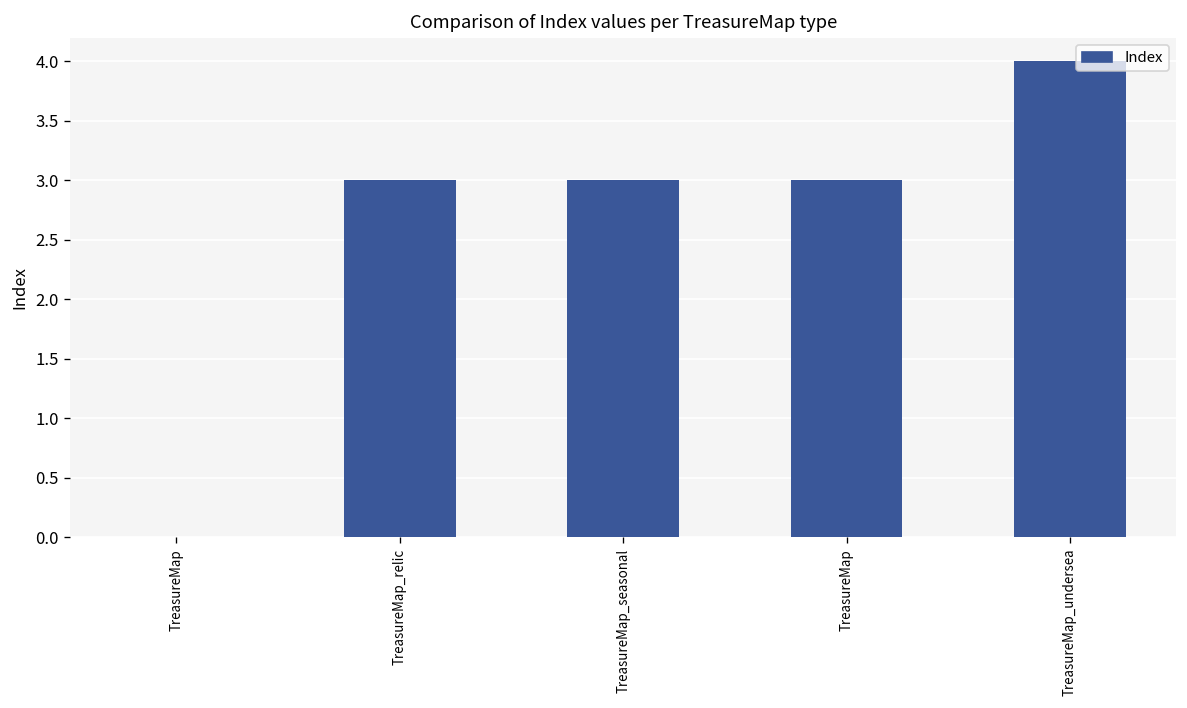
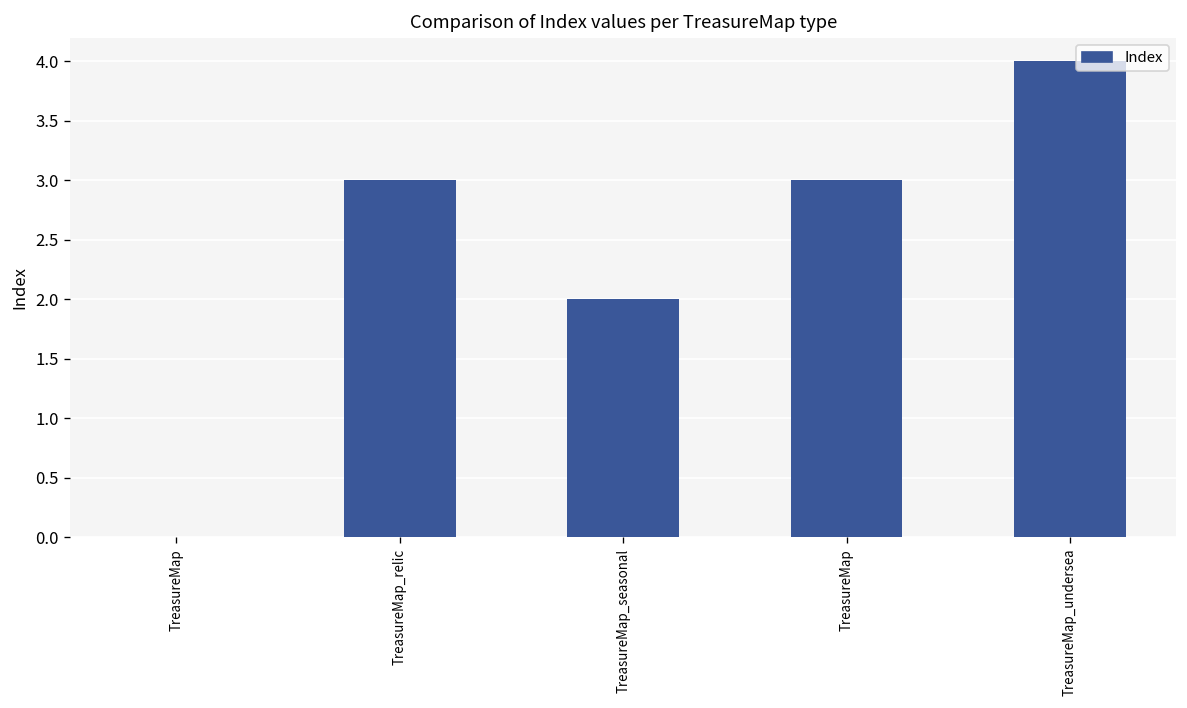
TreasureMap_seasonal: 3 -> 2
